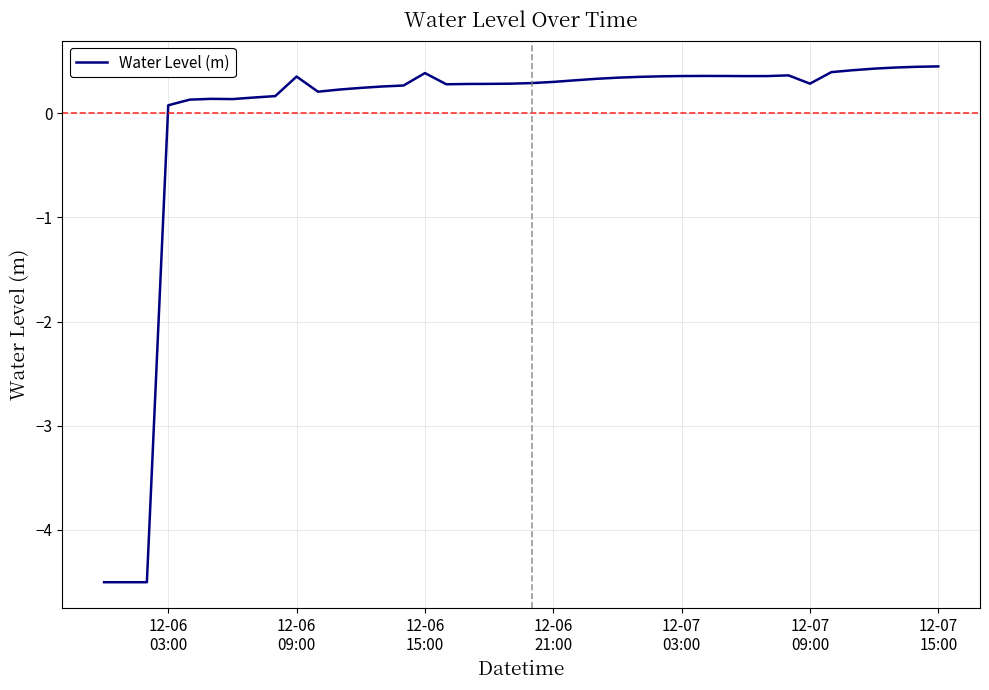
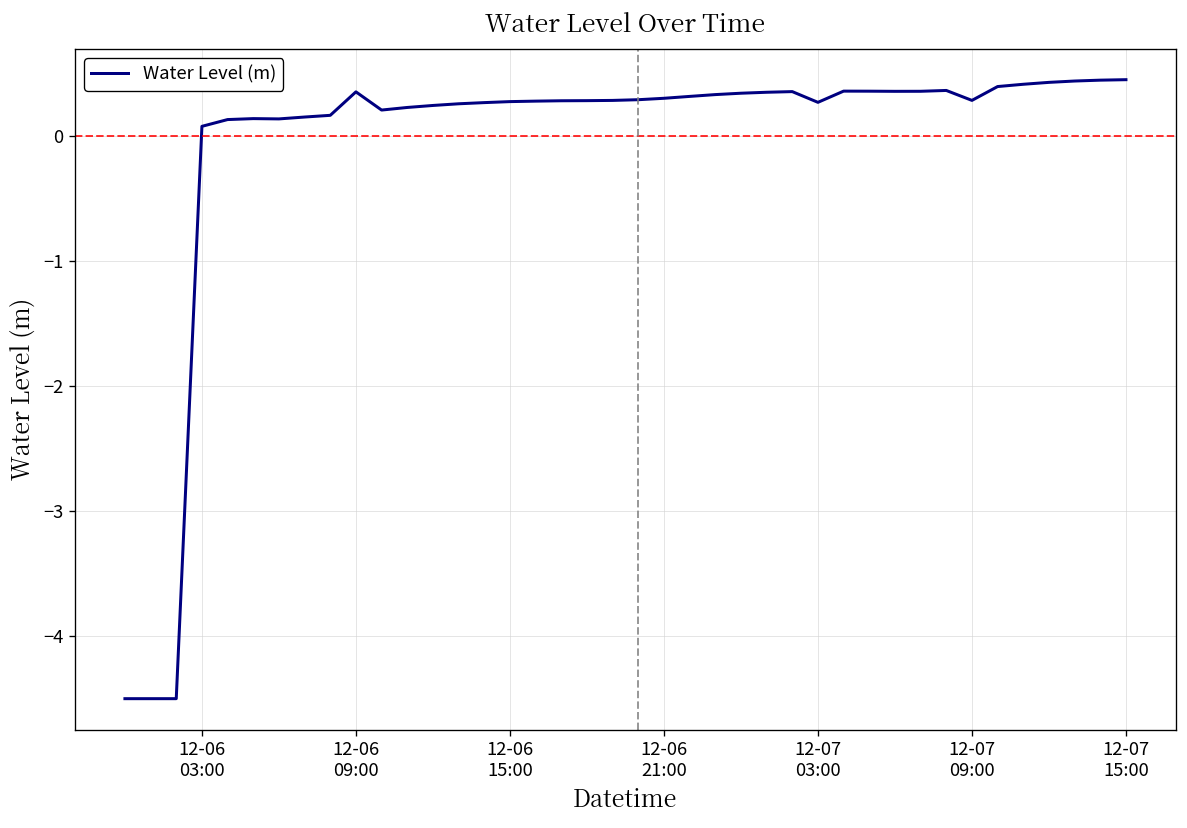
12-06 15:00: 0.38 -> 0.27
12-07 03:00: 0.35 -> 0.27
